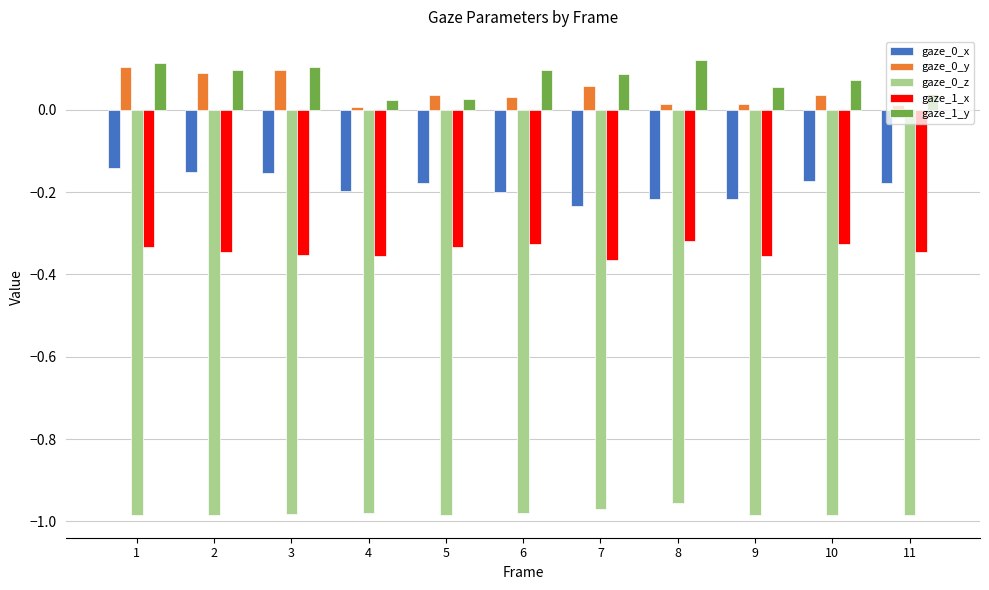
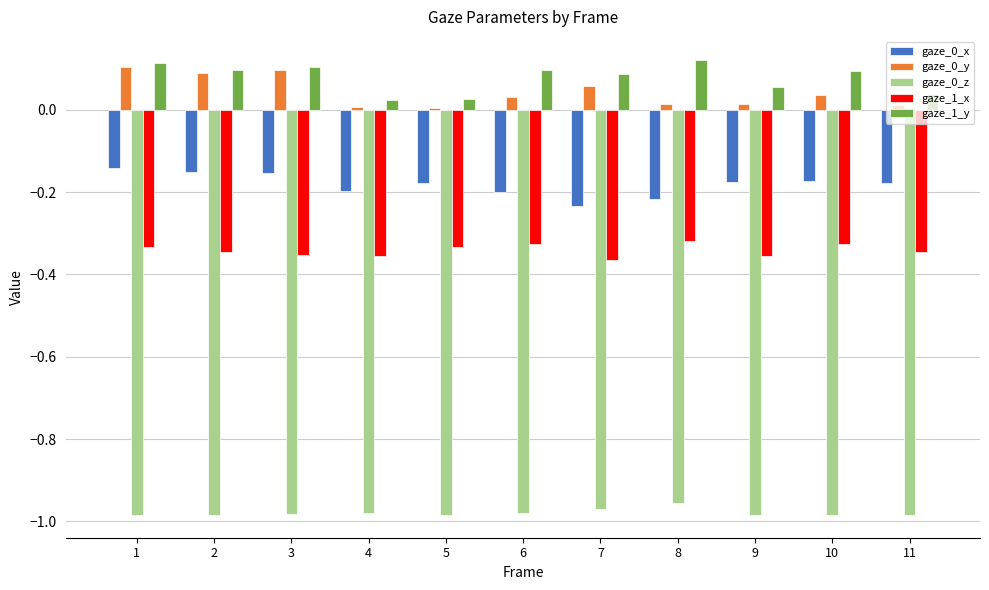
gaze_0_y, 5: 0.04 -> 0.01
gaze_0_x, 9: -0.22 -> -0.18
gaze_1_y, 10: 0.07 -> 0.10
